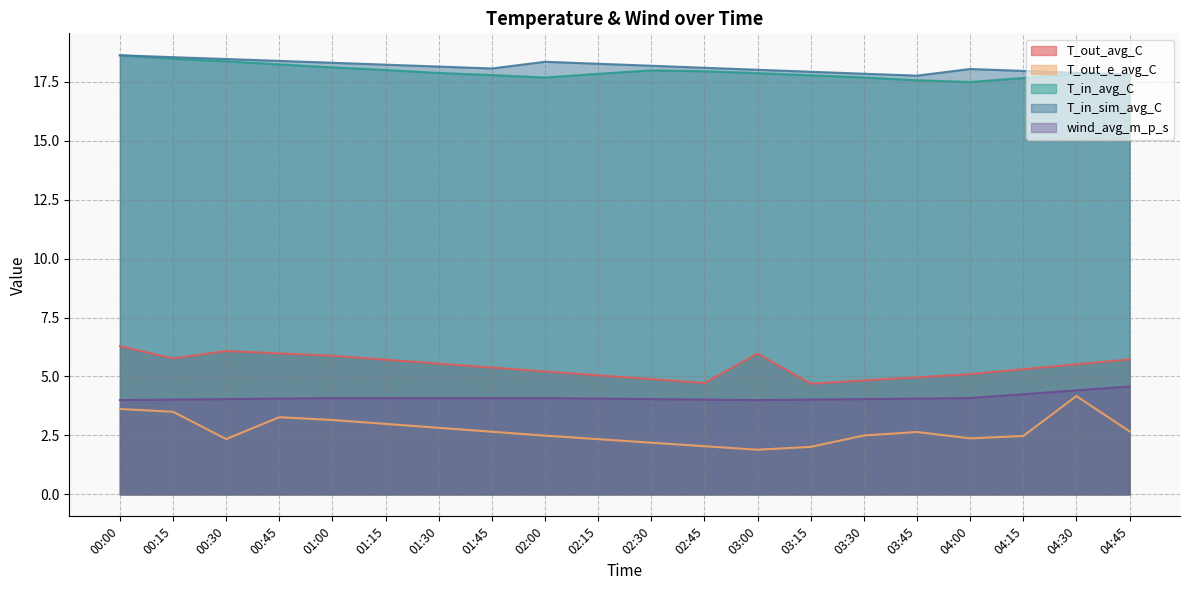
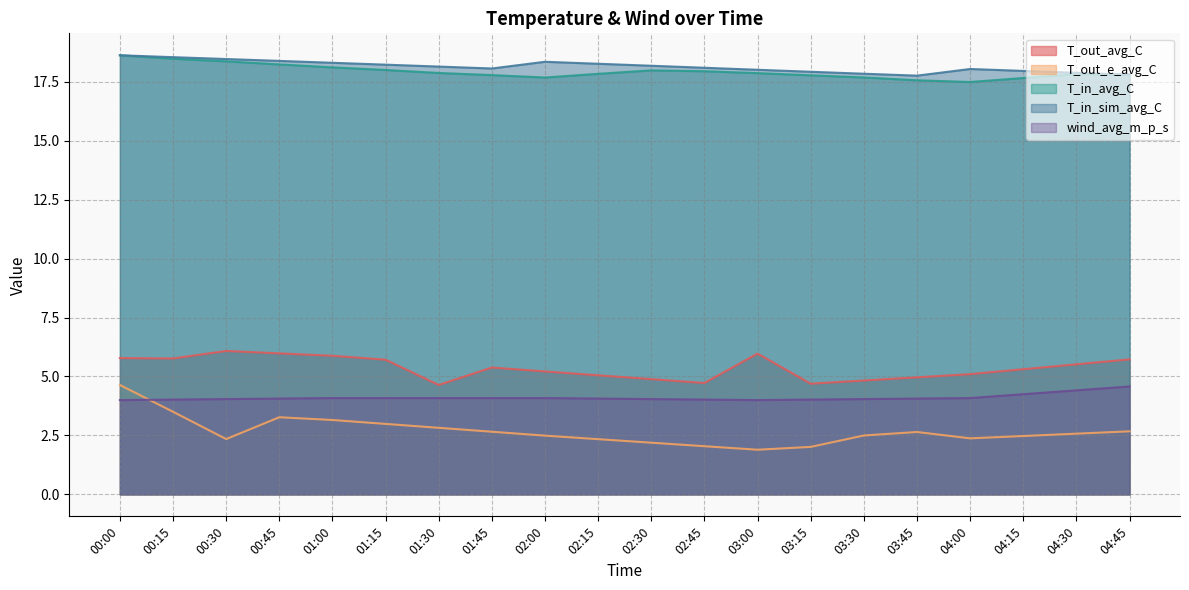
T_out_avg_C, 00:00: 6.3 -> 5.8
T_out_e_avg_C, 00:00: 3.6 -> 4.6
T_out_avg_C, 01:30: 5.5 -> 4.6
T_out_e_avg_C, 04:30: 4.2 -> 2.6
